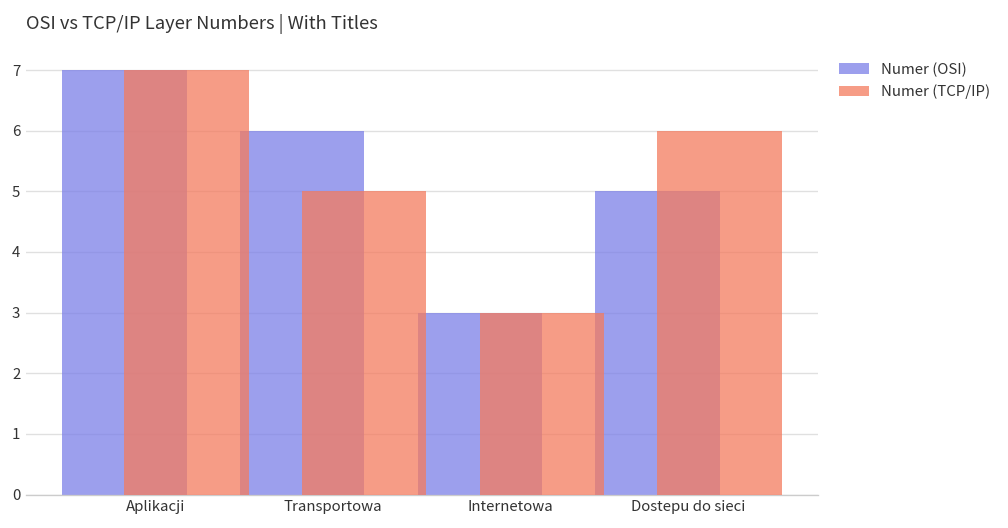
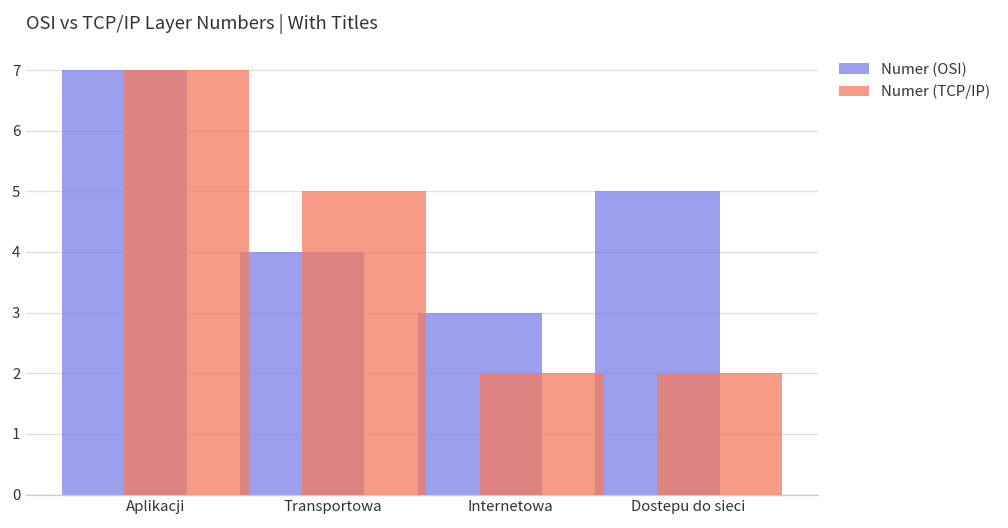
Numer (OSI), Transportowa: 6 -> 4
Numer (TCP/IP), Internetowa: 3 -> 2
Numer (TCP/IP), Dostepu do sieci: 6 -> 2
